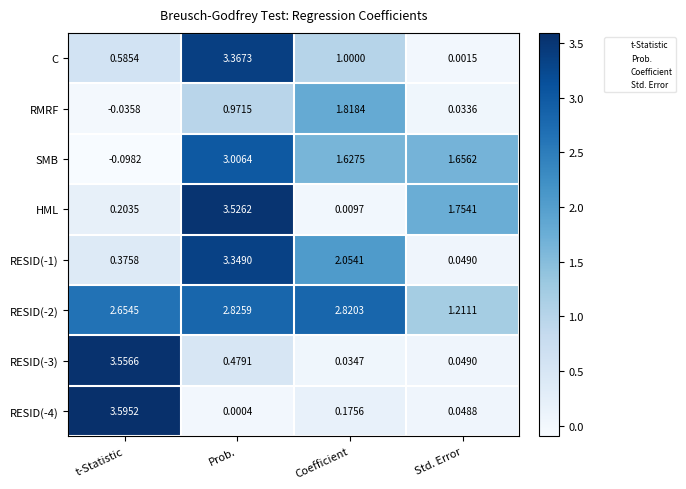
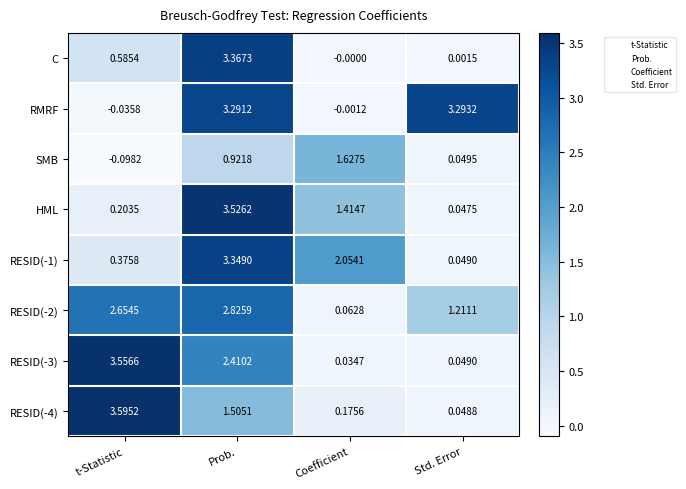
C, Coefficient: 1.0000 -> -0.0000
RMRF, Prob.: 0.9715 -> 3.2912
RMRF, Coefficient: 1.8184 -> -0.0012
RMRF, Std. Error: 0.0336 -> 3.2932
SMB, Prob.: 3.0064 -> 0.9218
SMB, Std. Error: 1.6562 -> 0.0495
HML, Coefficient: 0.0097 -> 1.4147
HML, Std. Error: 1.7541 -> 0.0475
RESID(-2), Coefficient: 2.8203 -> 0.0628
RESID(-3), Prob.: 0.4791 -> 2.4102
RESID(-4), Prob.: 0.0004 -> 1.5051
